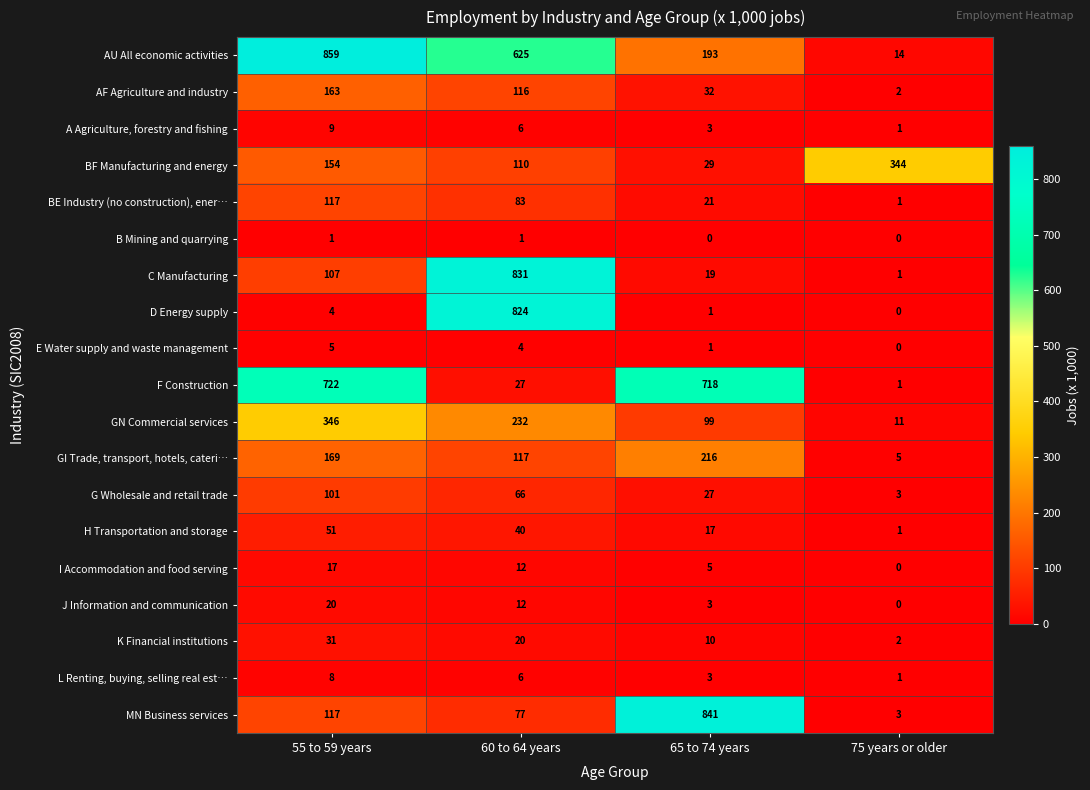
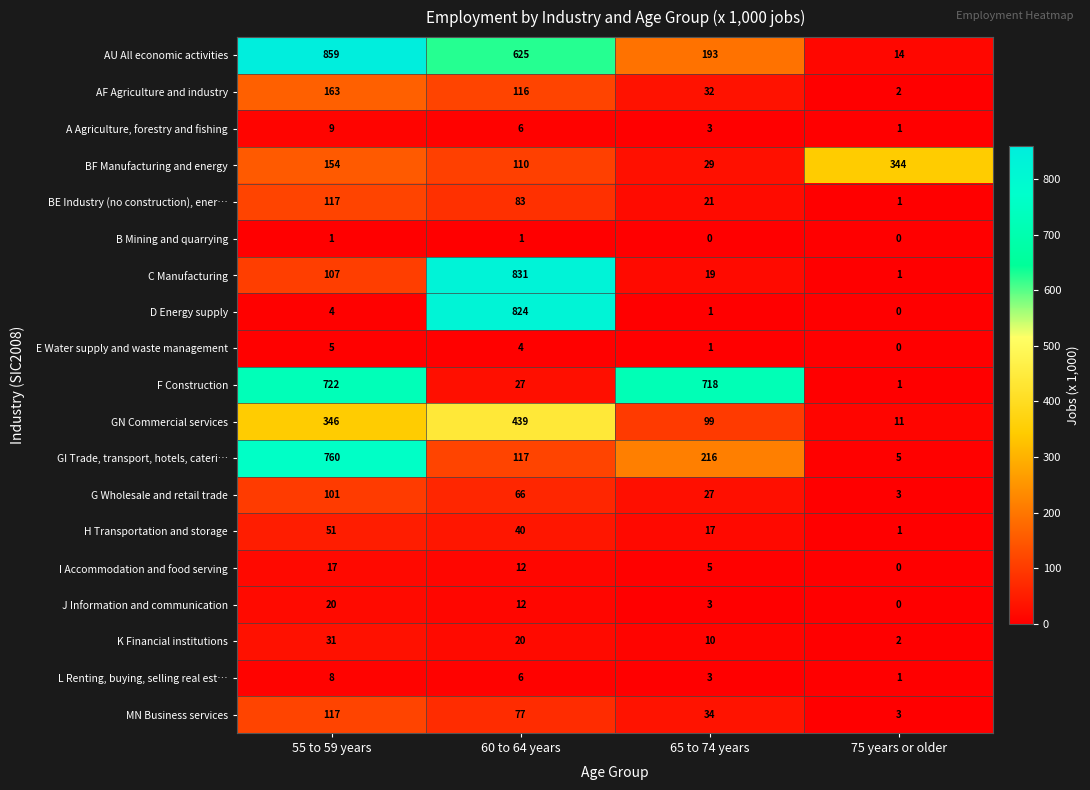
GN Commercial services, 60 to 64 years: 232 -> 439
GI Trade, transport, hotels, cateri…, 55 to 59 years: 169 -> 760
MN Business services, 65 to 74 years: 841 -> 34
